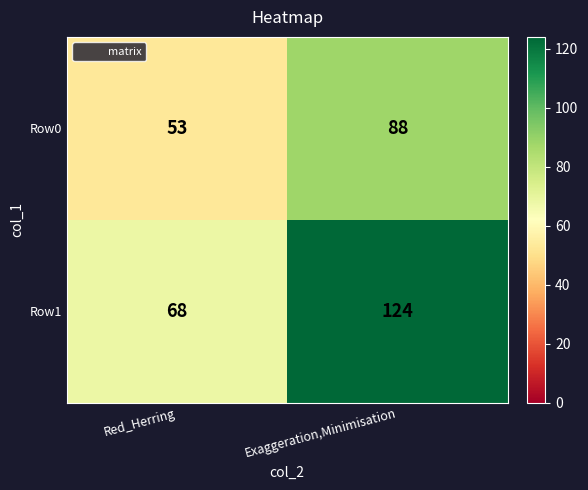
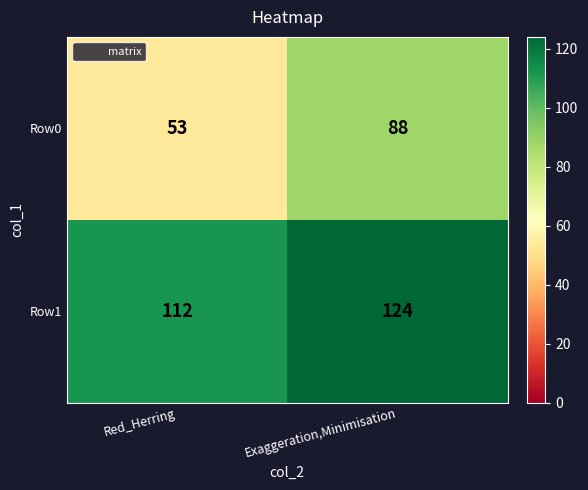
Row1, Red_Herring: 68 -> 112
